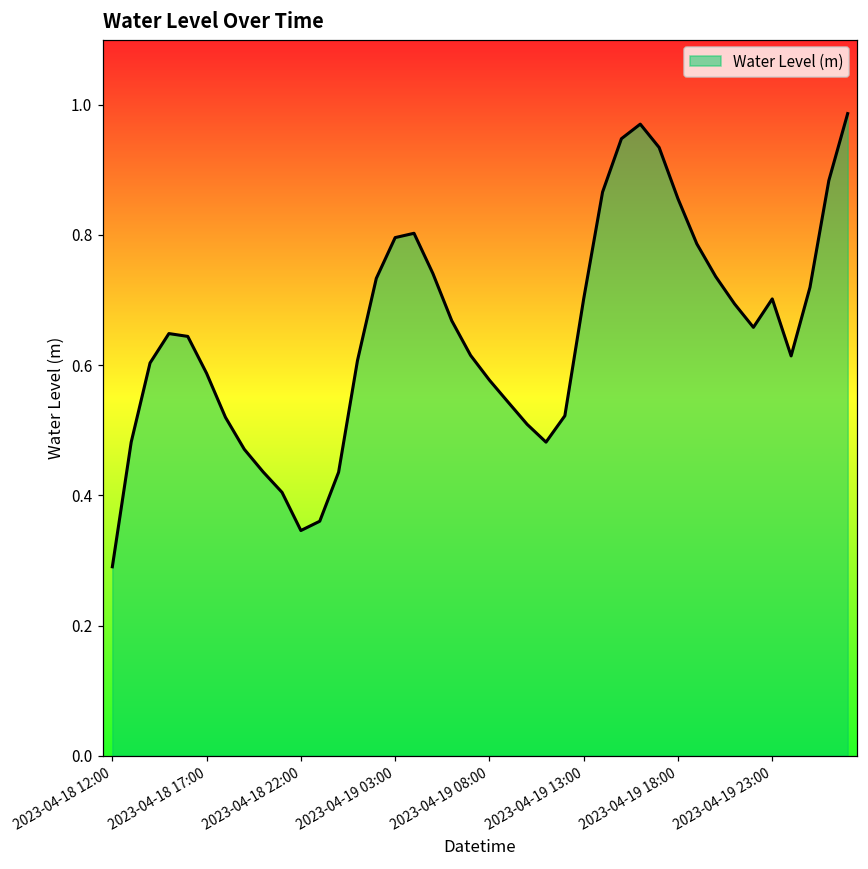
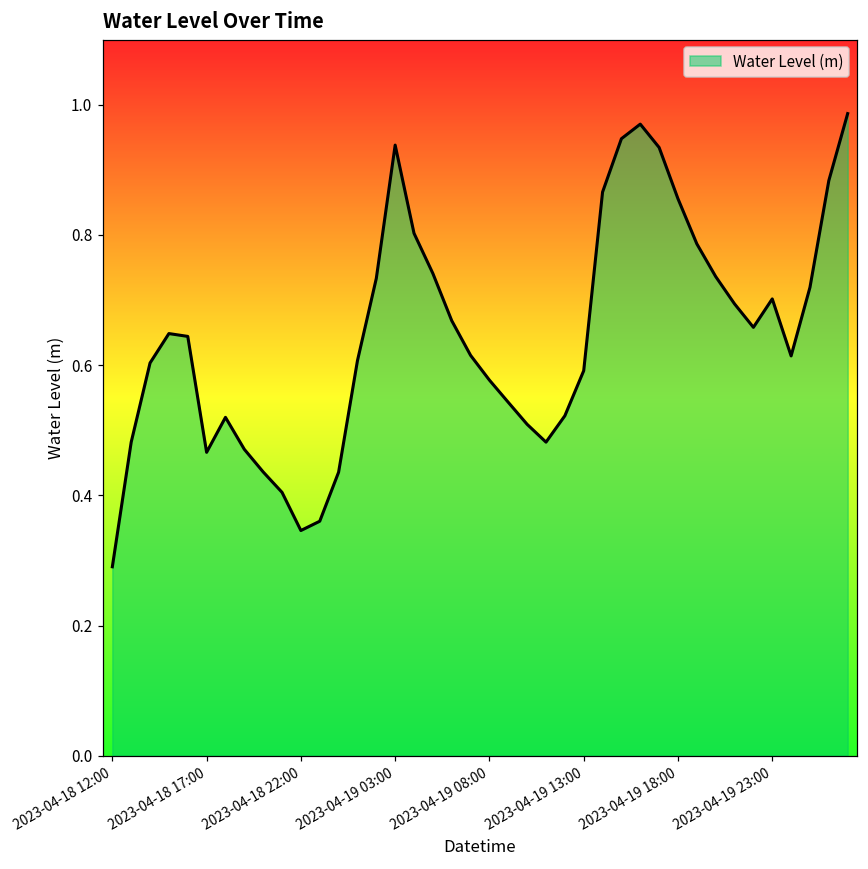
2023-04-18 17:00: 0.59 -> 0.47
2023-04-19 03:00: 0.80 -> 0.94
2023-04-19 13:00: 0.70 -> 0.59
